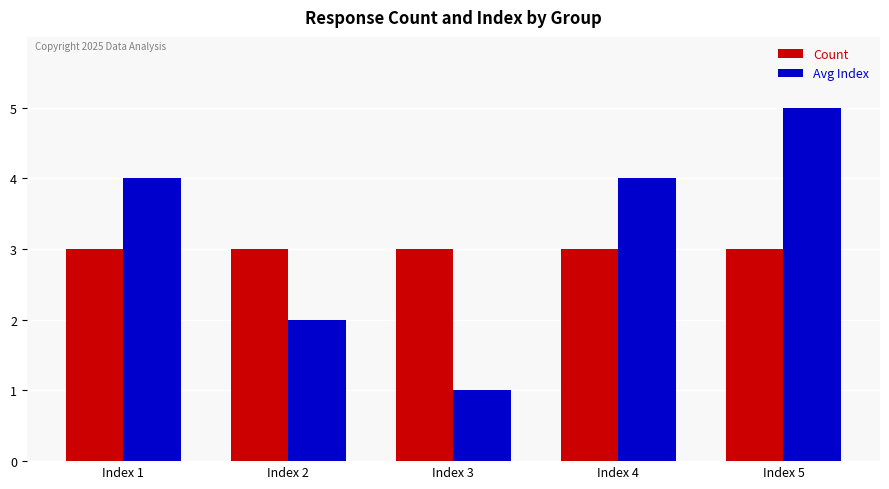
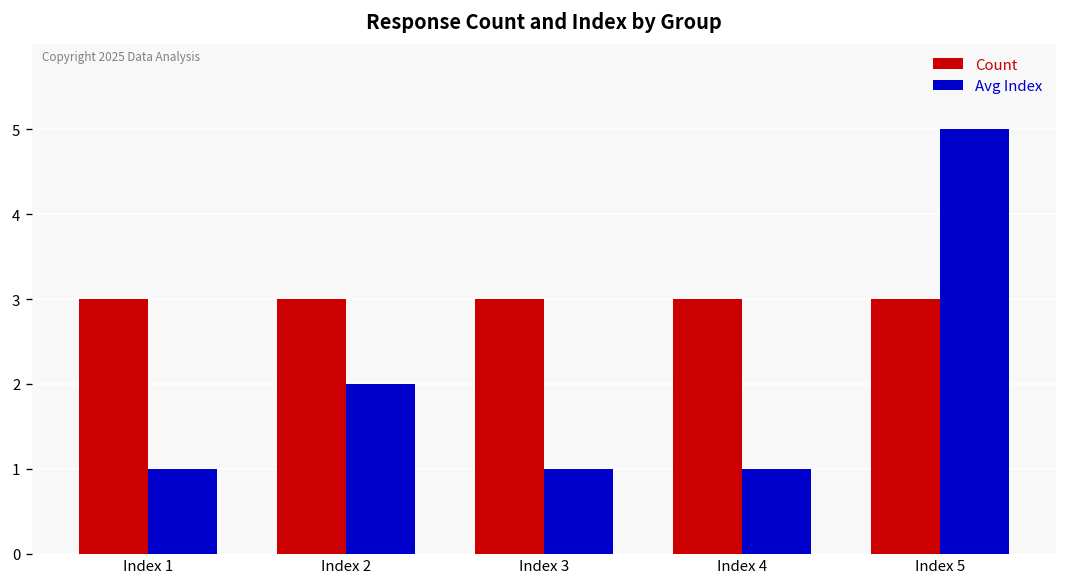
Avg Index, Index 1: 4 -> 1
Avg Index, Index 4: 4 -> 1
